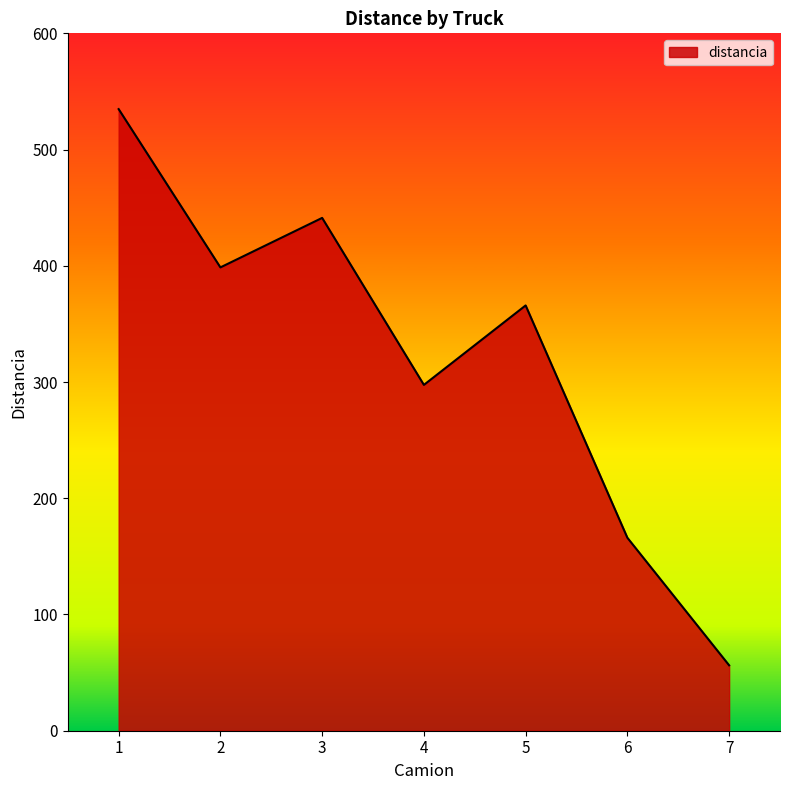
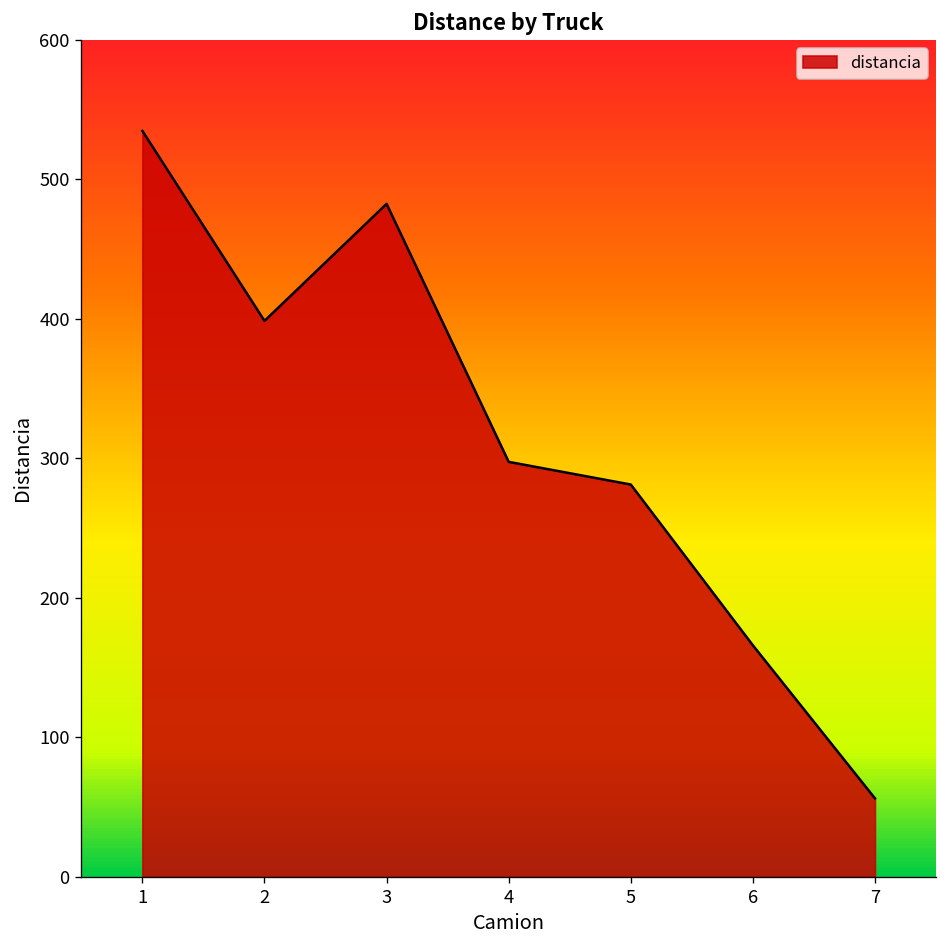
3: 441 -> 482
5: 366 -> 281
